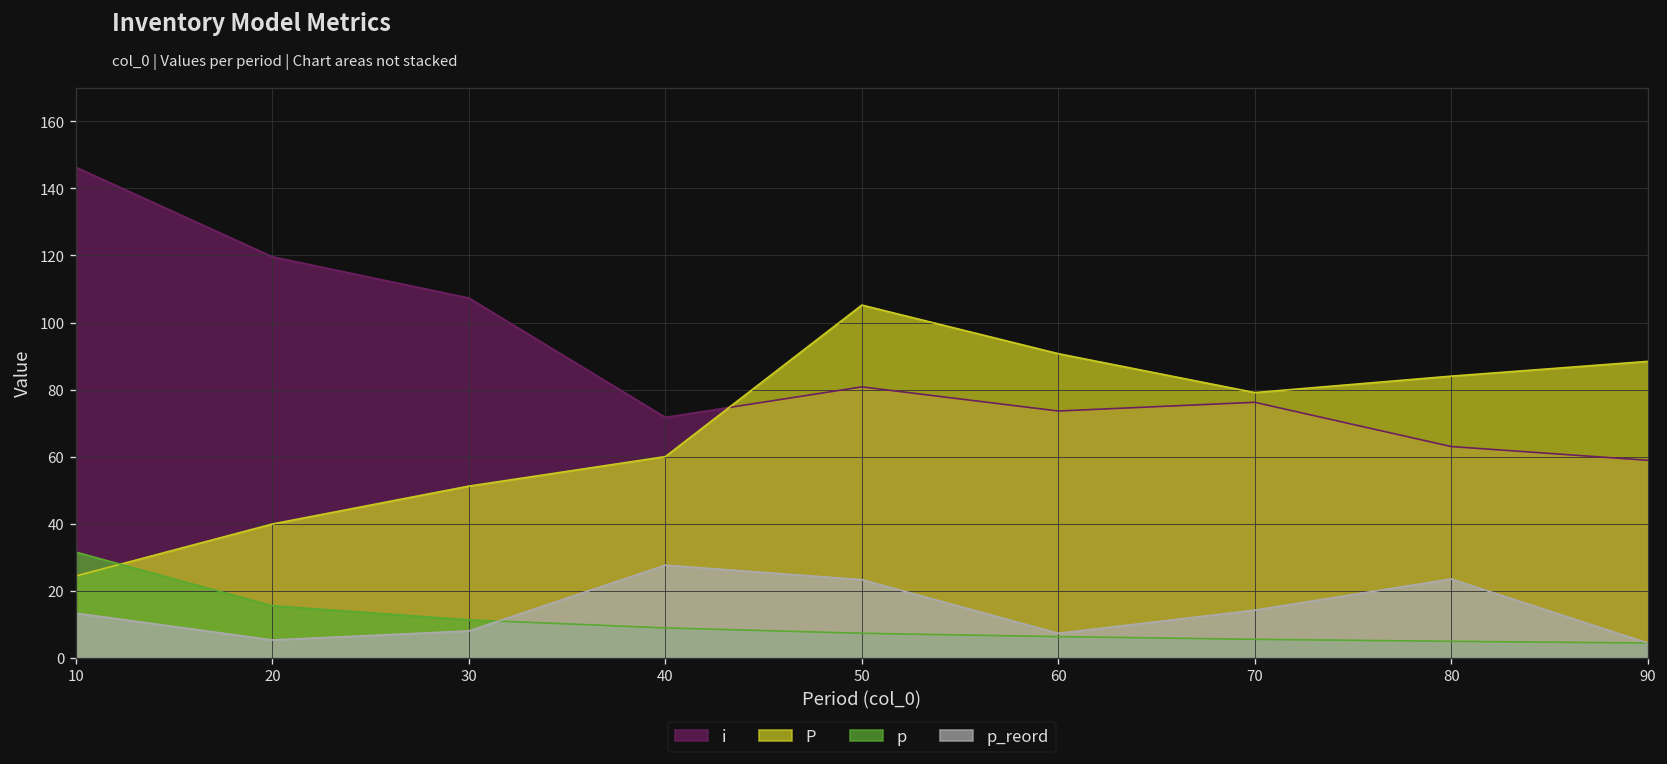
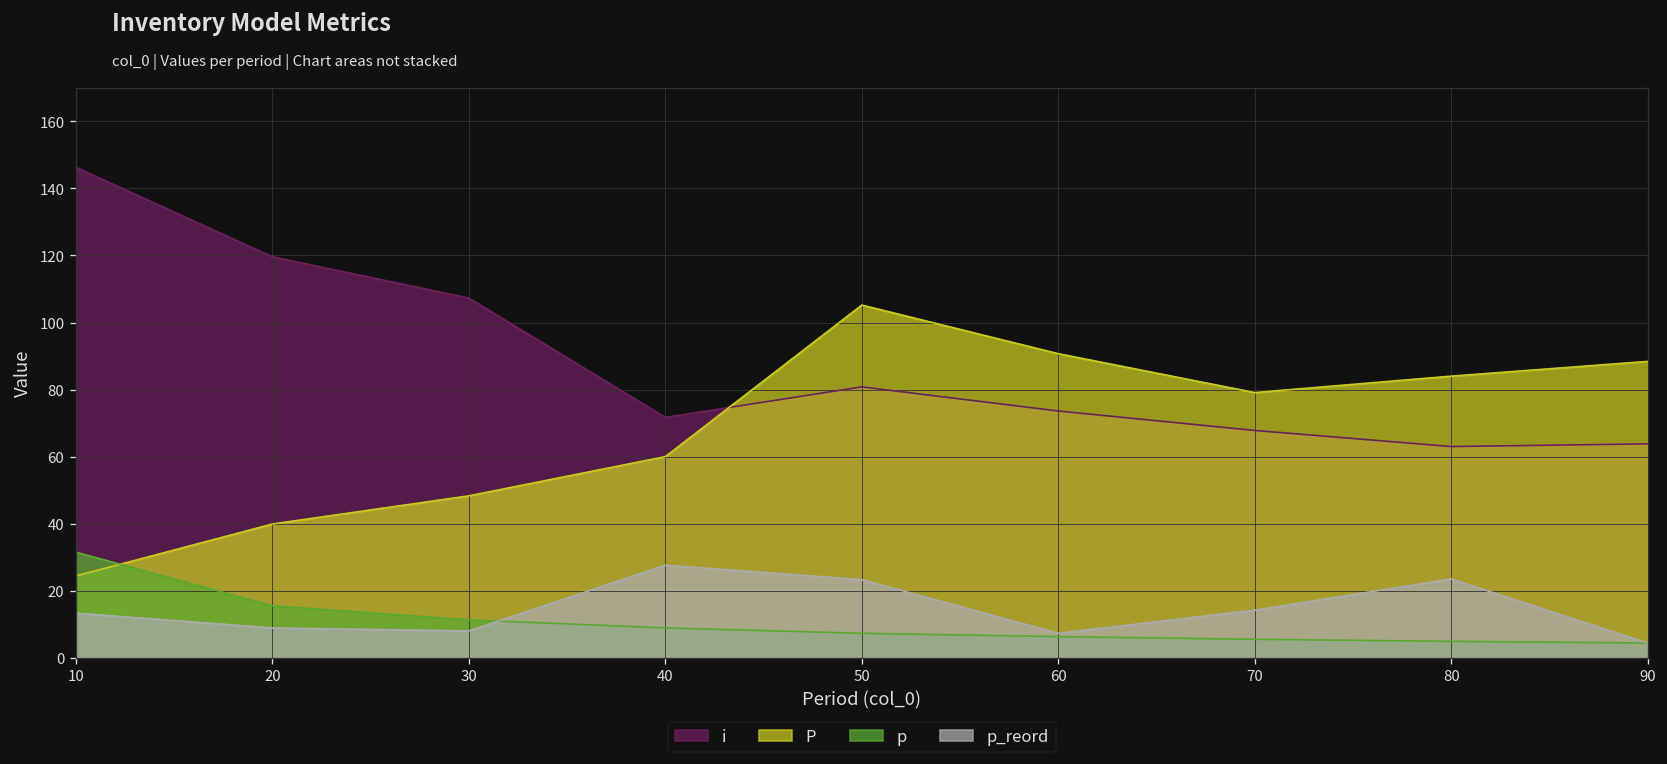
p_reord, 20: 5 -> 9
P, 30: 51 -> 48
i, 70: 76 -> 68
i, 90: 59 -> 64
